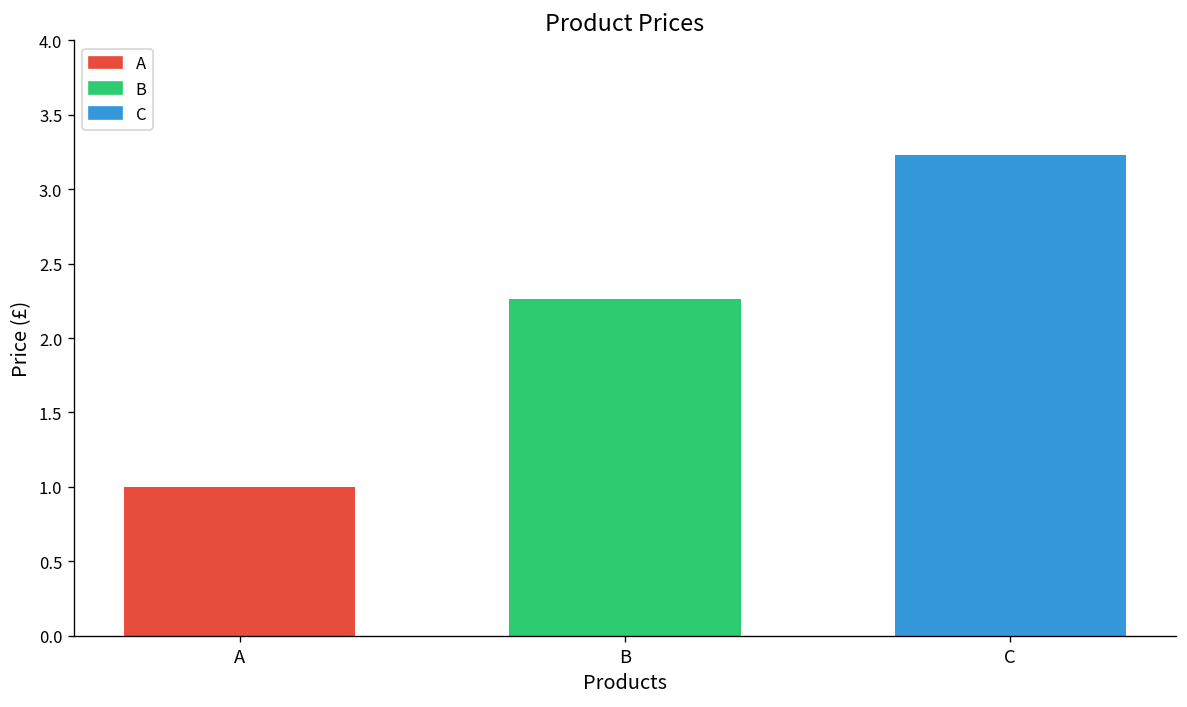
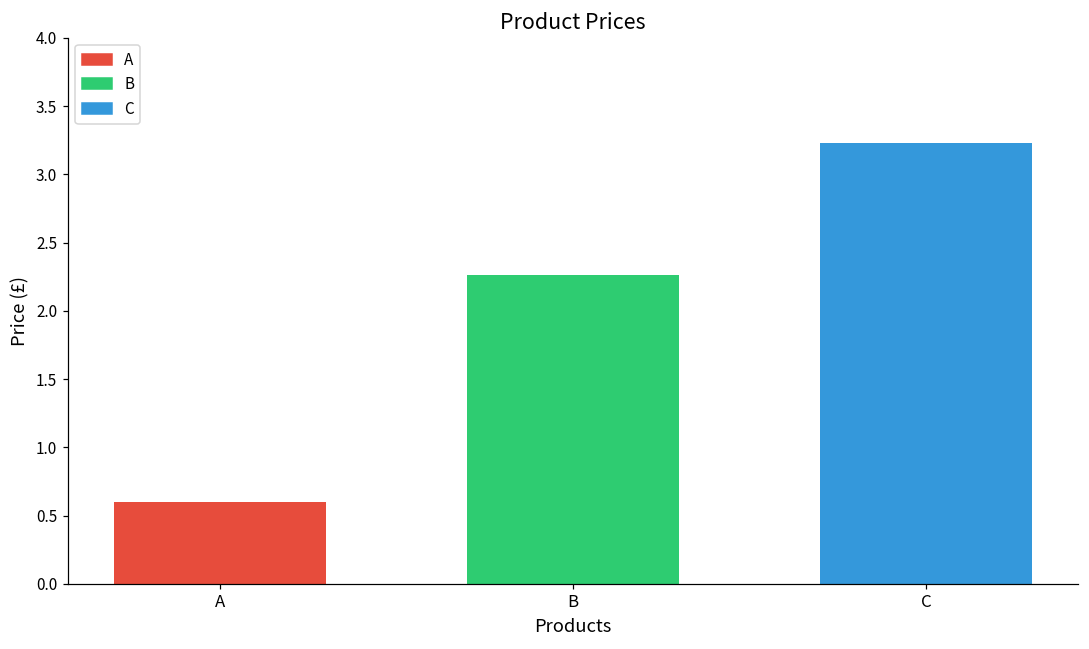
A: 1.0 -> 0.6
